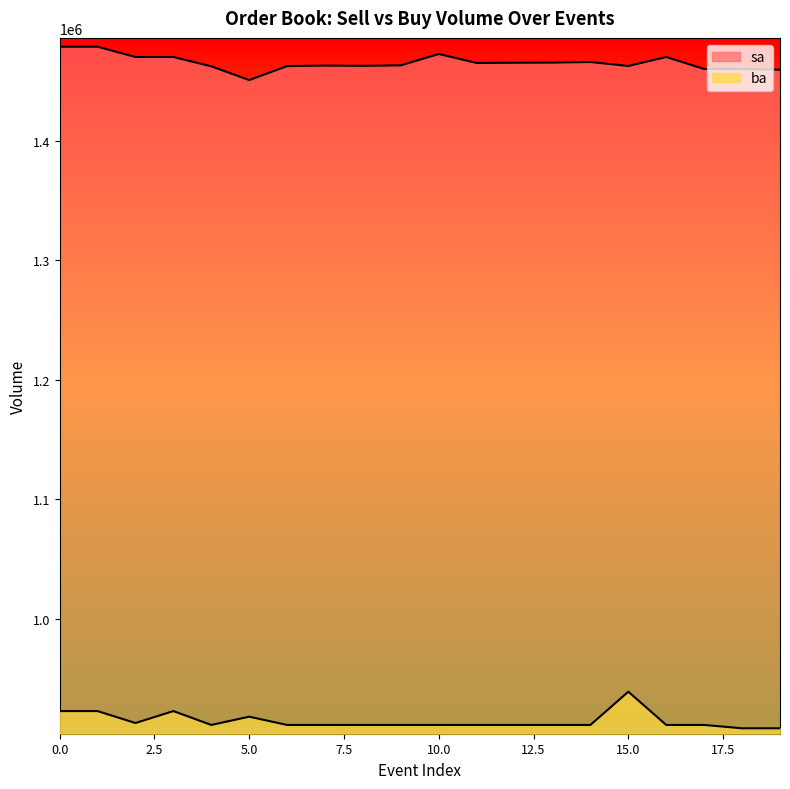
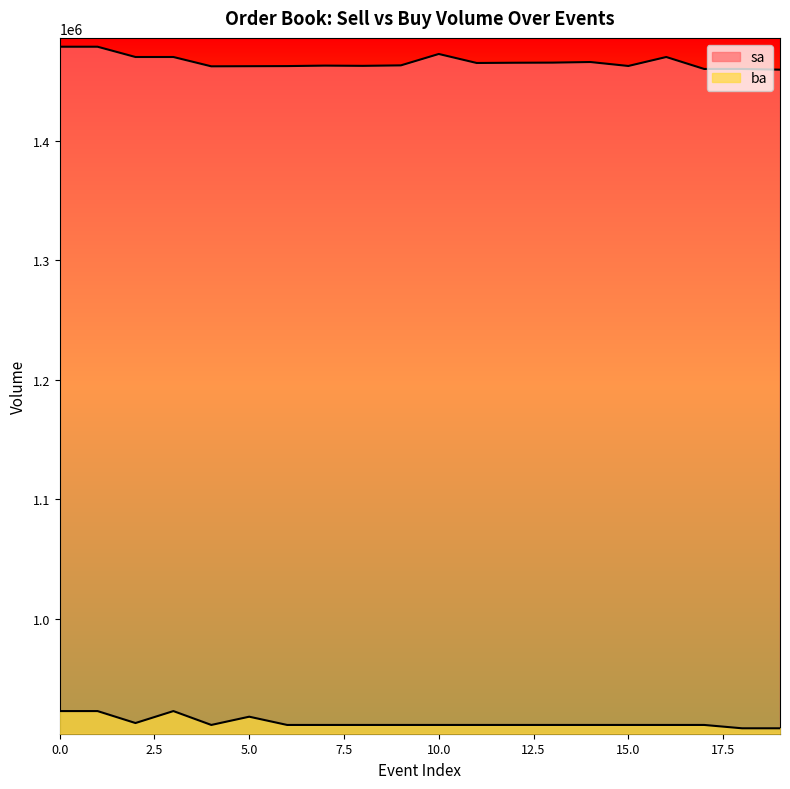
sa, 5.0: 1451000 -> 1462000
ba, 15.0: 939000 -> 911000
